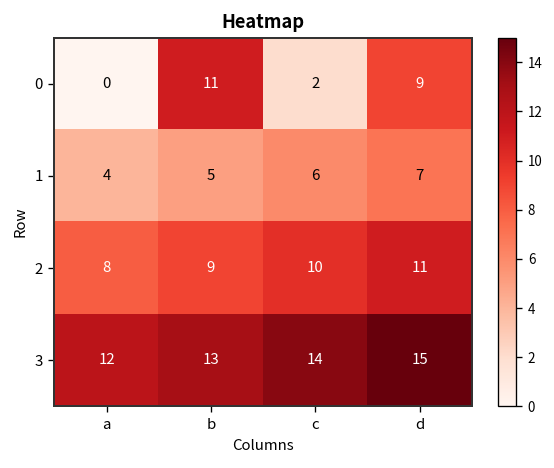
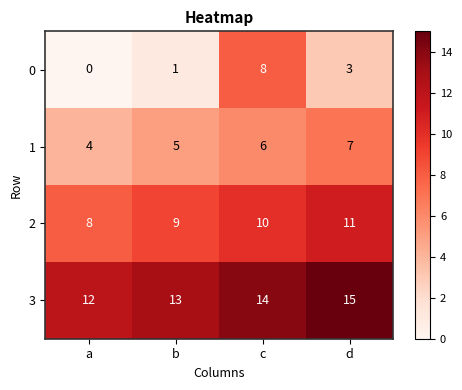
0, b: 11 -> 1
0, c: 2 -> 8
0, d: 9 -> 3
